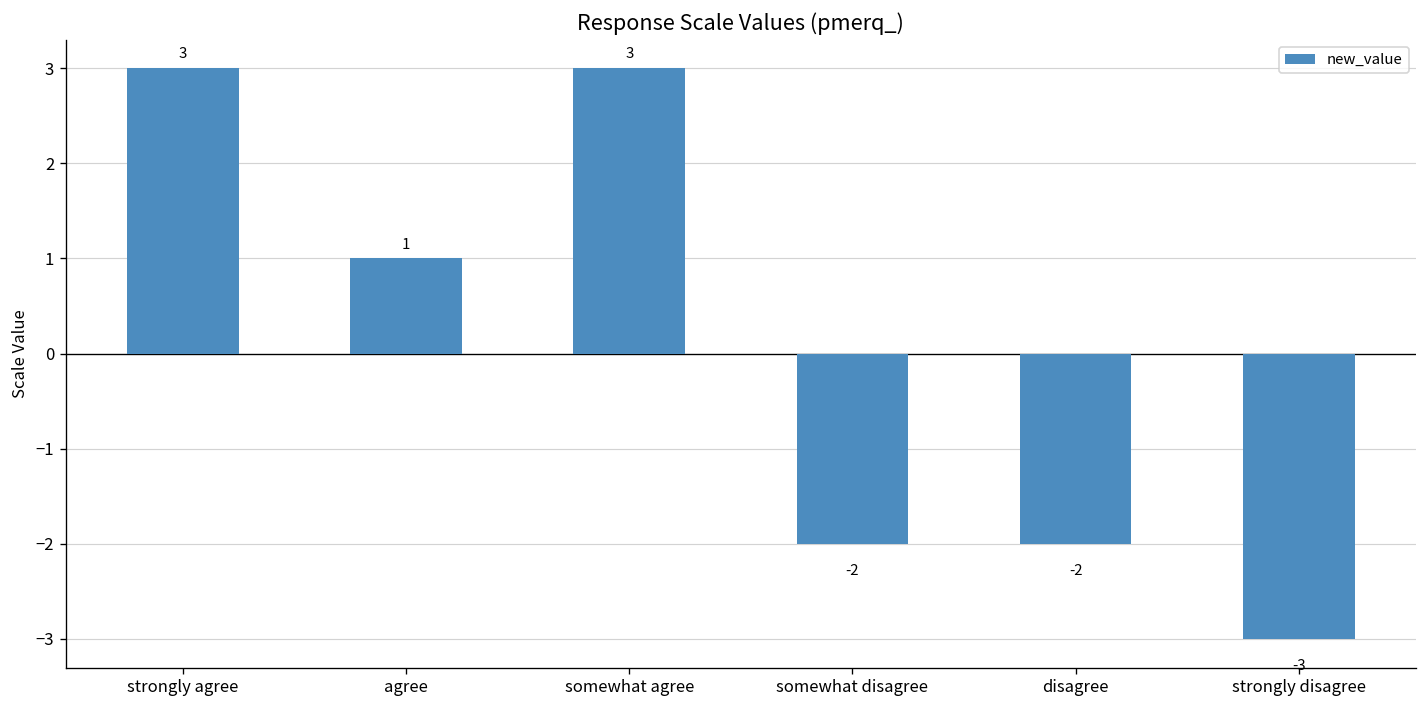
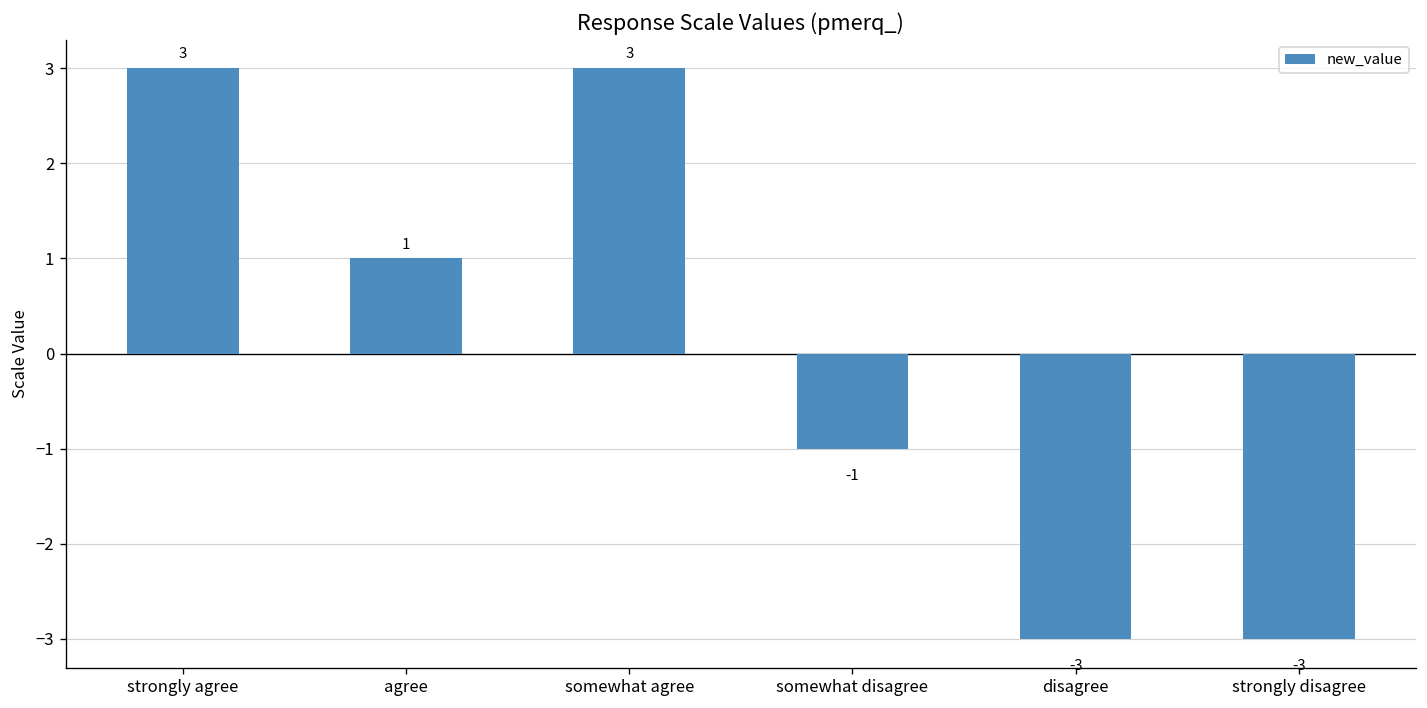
somewhat disagree: -2 -> -1
disagree: -2 -> -3
